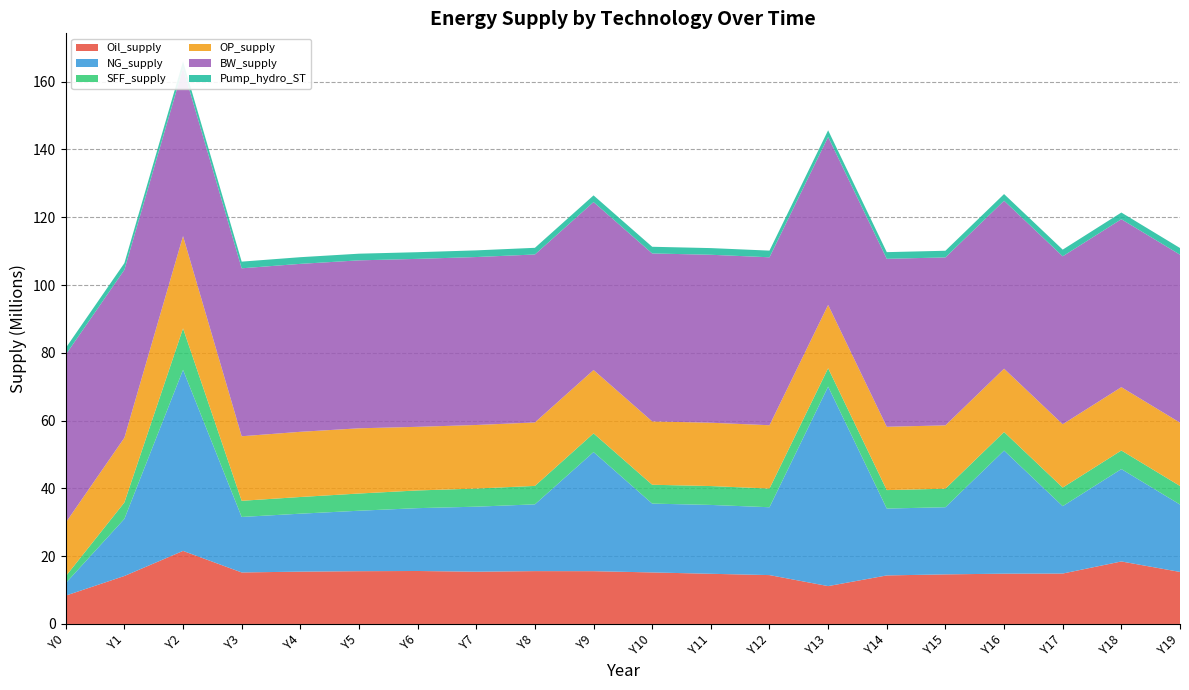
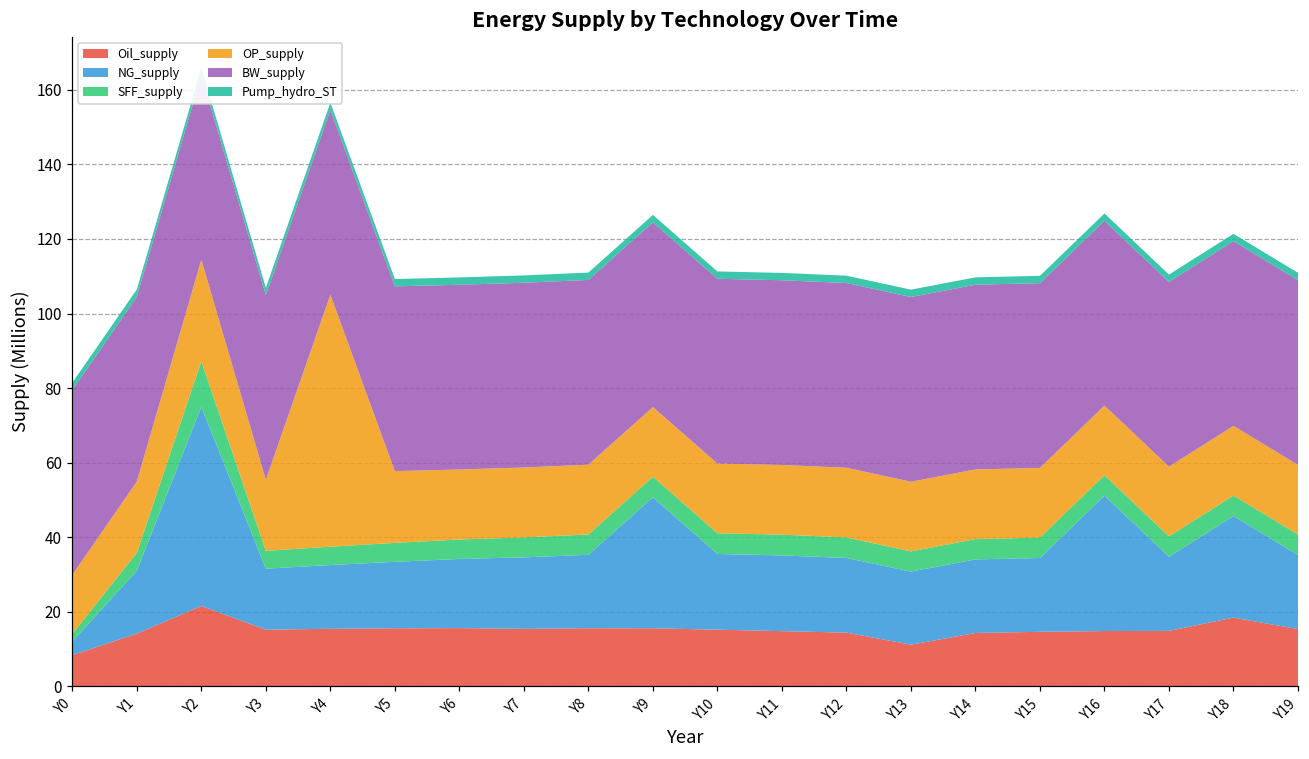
OP_supply, Y4: 19 -> 68
NG_supply, Y13: 59 -> 20
